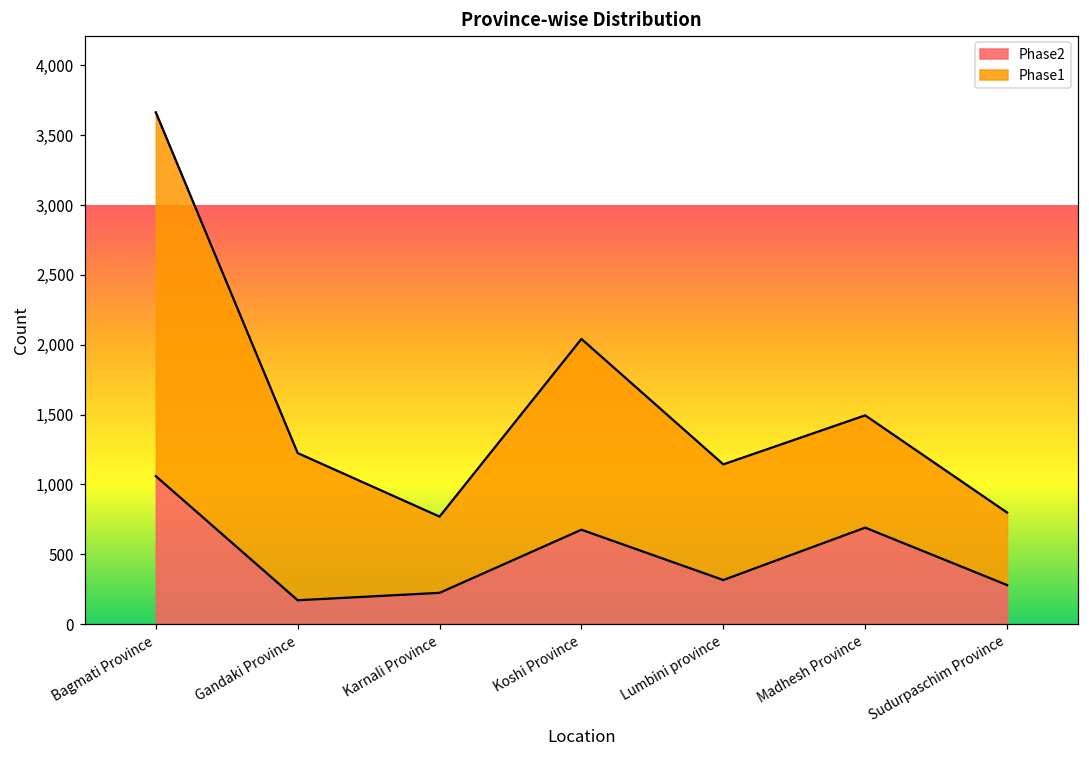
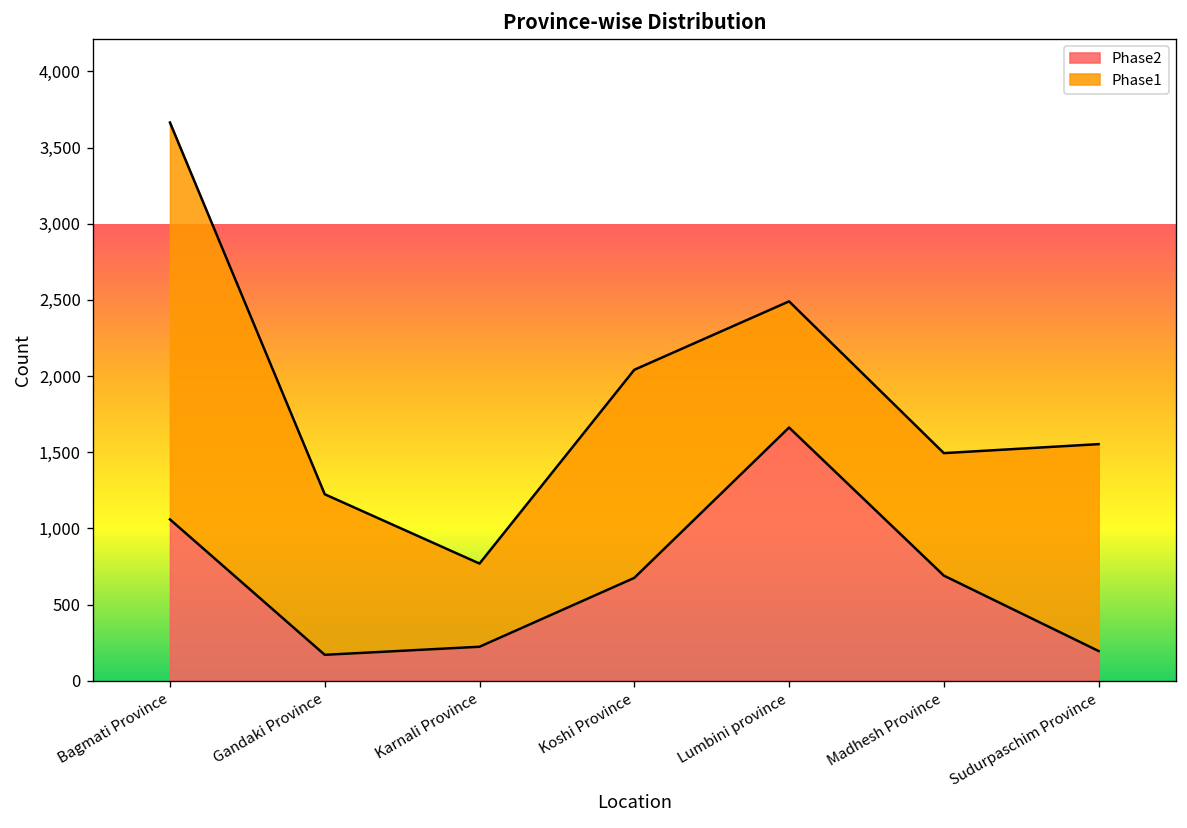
Phase2, Lumbini province: 320 -> 1,660
Phase2, Sudurpaschim Province: 280 -> 200
Phase1, Sudurpaschim Province: 520 -> 1,360
